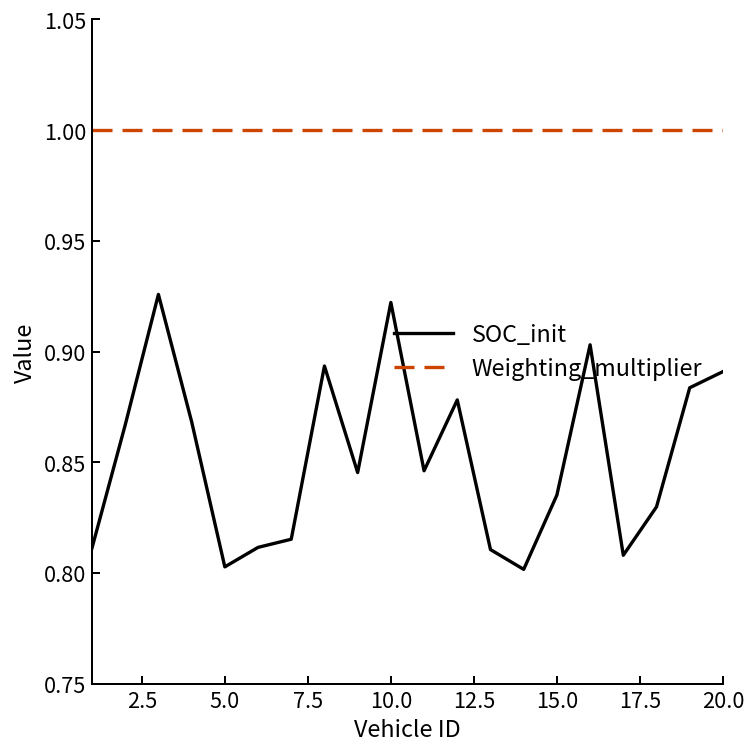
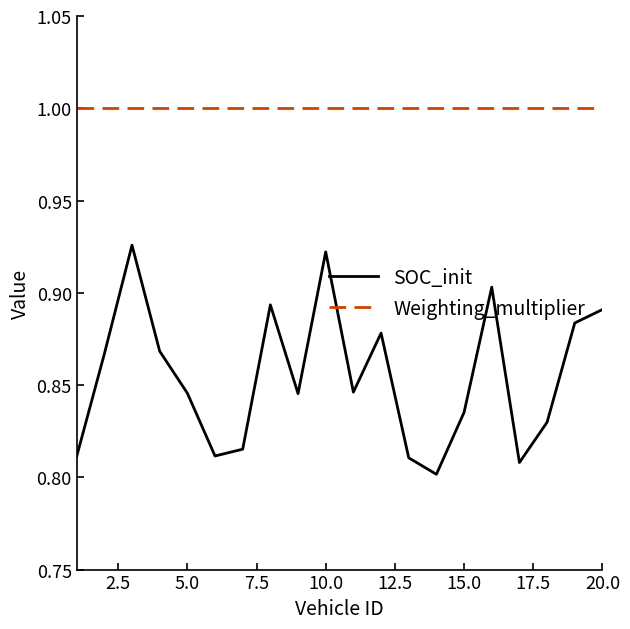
SOC_init, 5.0: 0.803 -> 0.846
